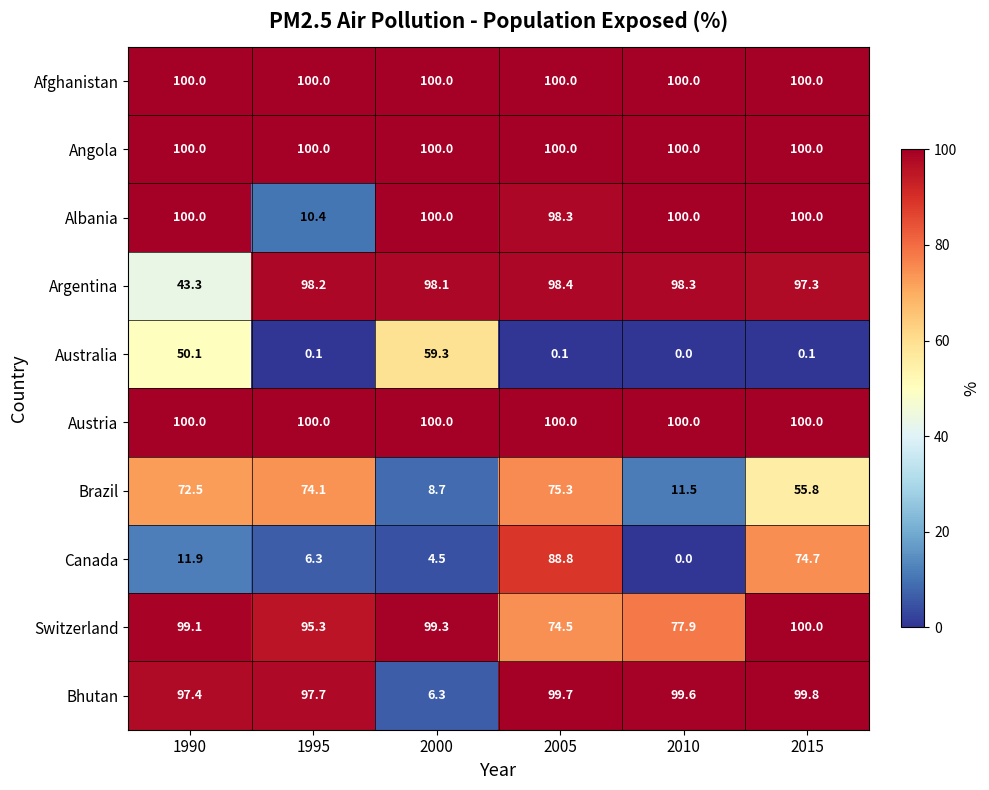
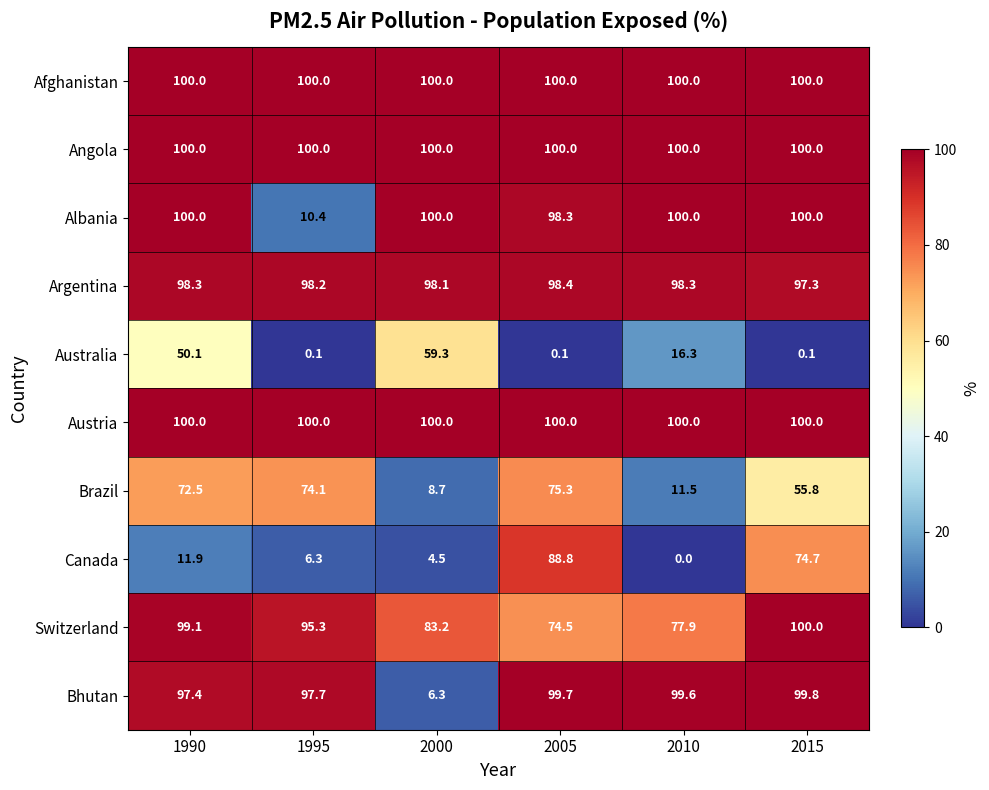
Argentina, 1990: 43.3 -> 98.3
Australia, 2010: 0.0 -> 16.3
Switzerland, 2000: 99.3 -> 83.2
